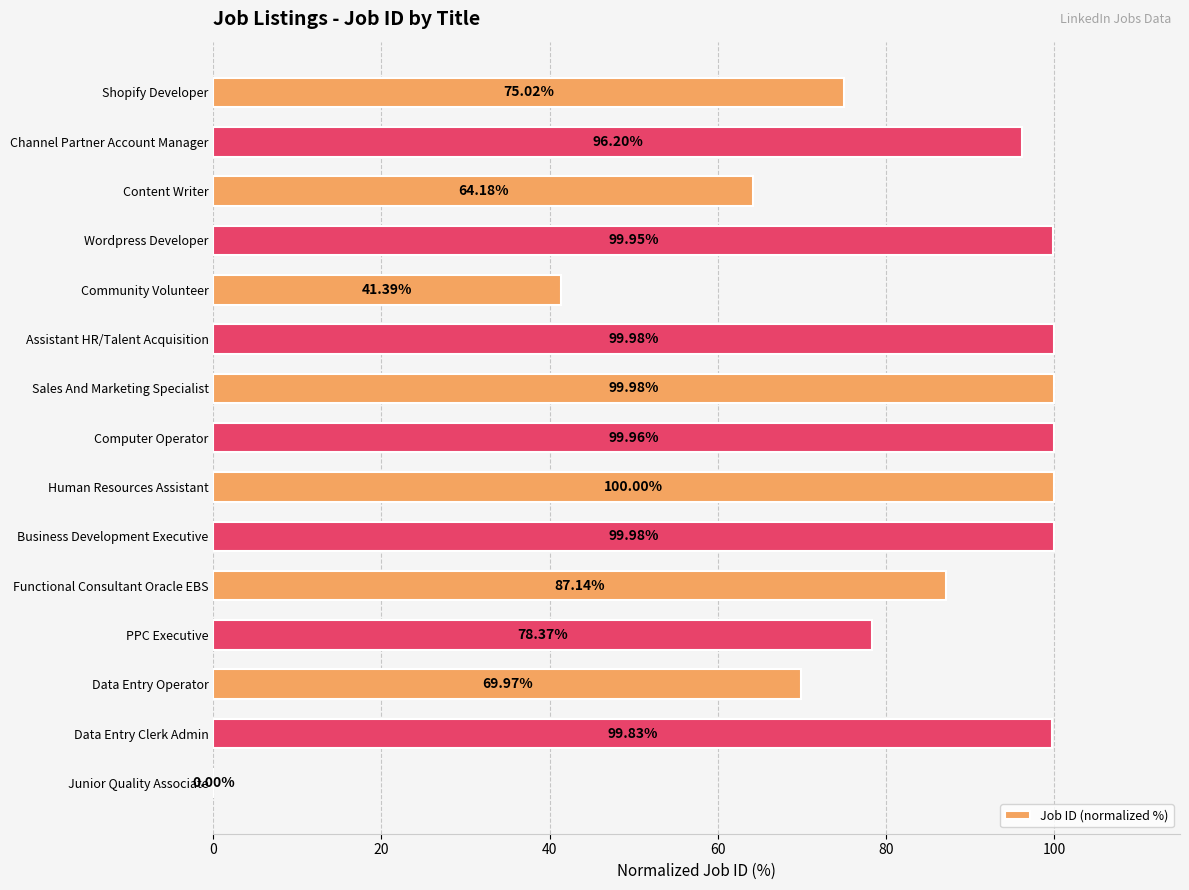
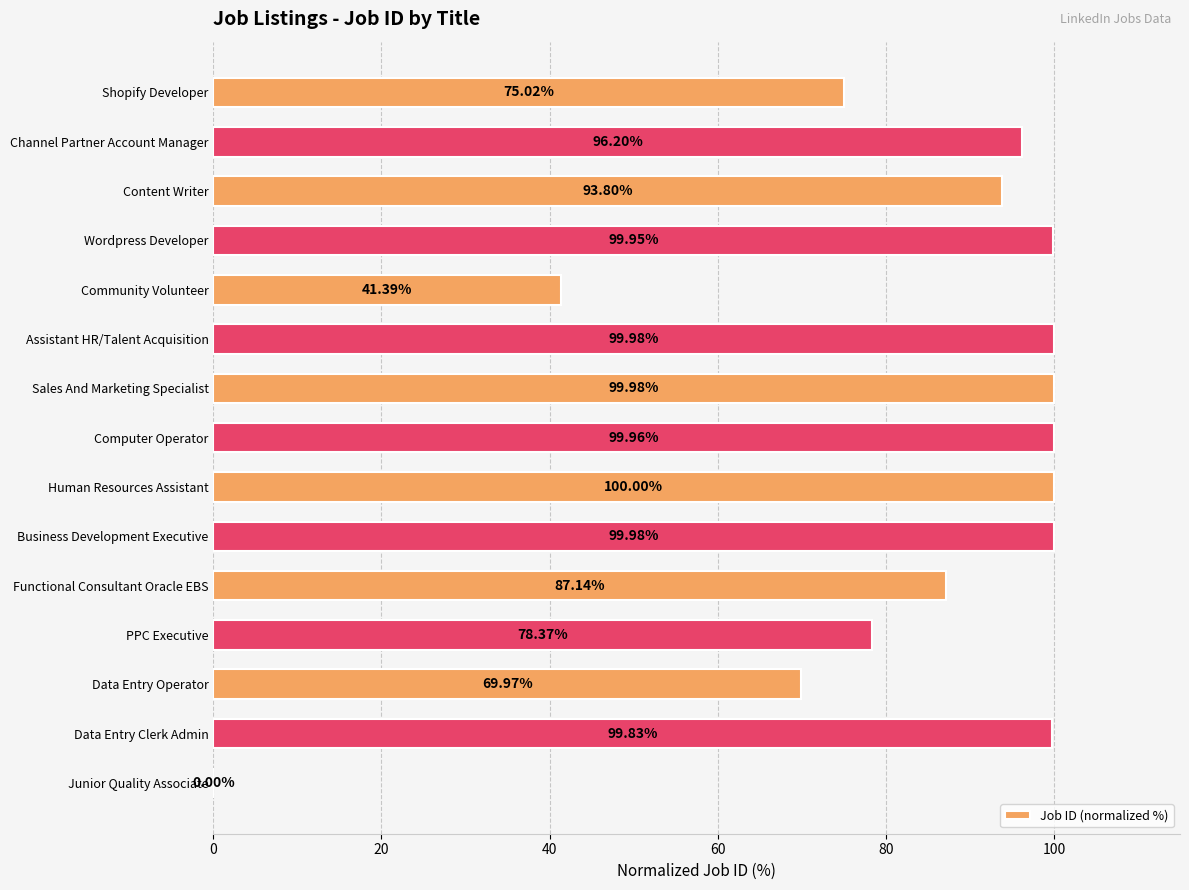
Content Writer: 64.18% -> 93.80%
